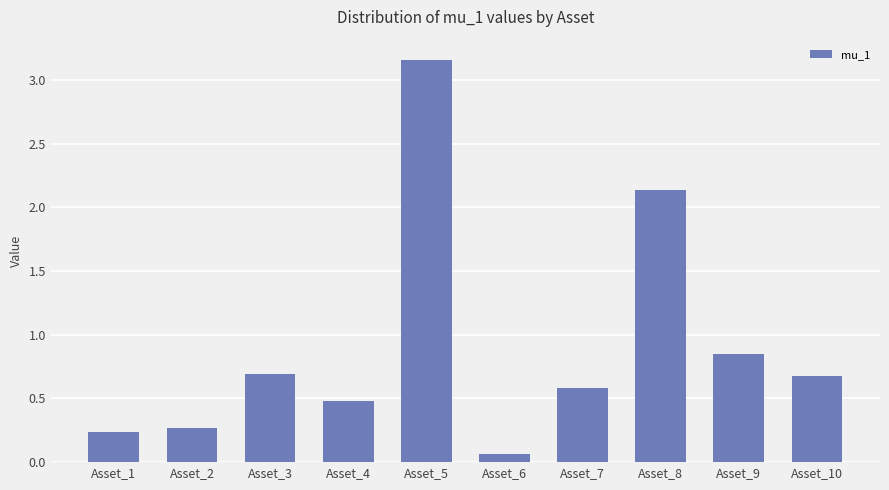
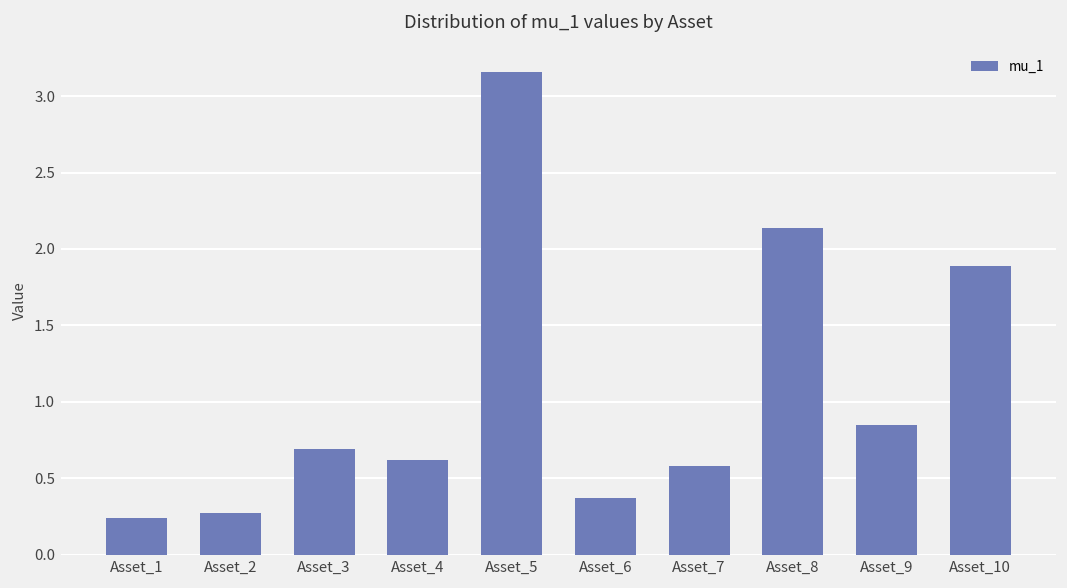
Asset_4: 0.48 -> 0.62
Asset_6: 0.06 -> 0.37
Asset_10: 0.68 -> 1.89
